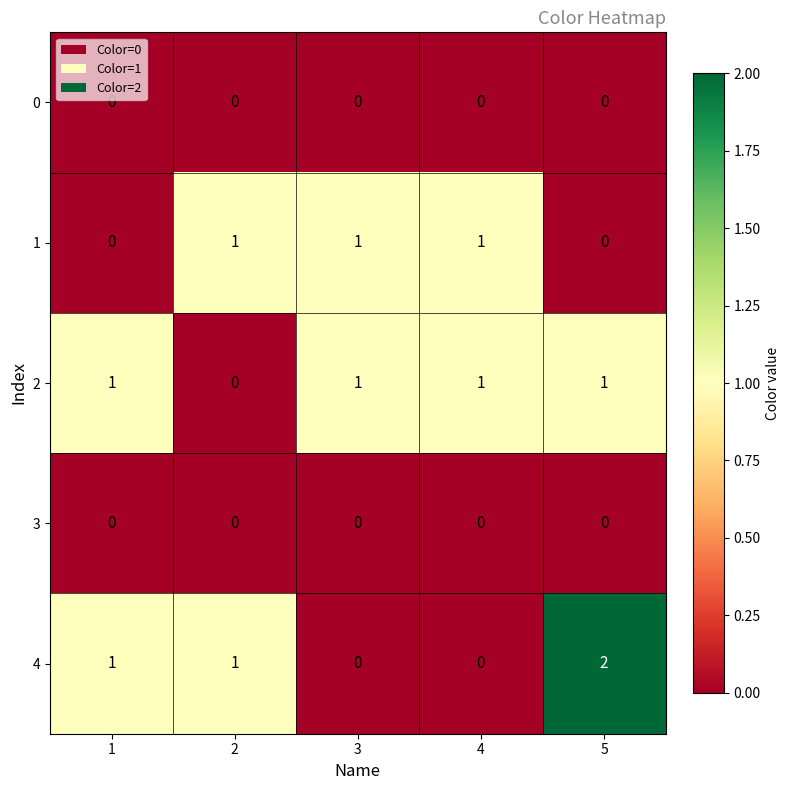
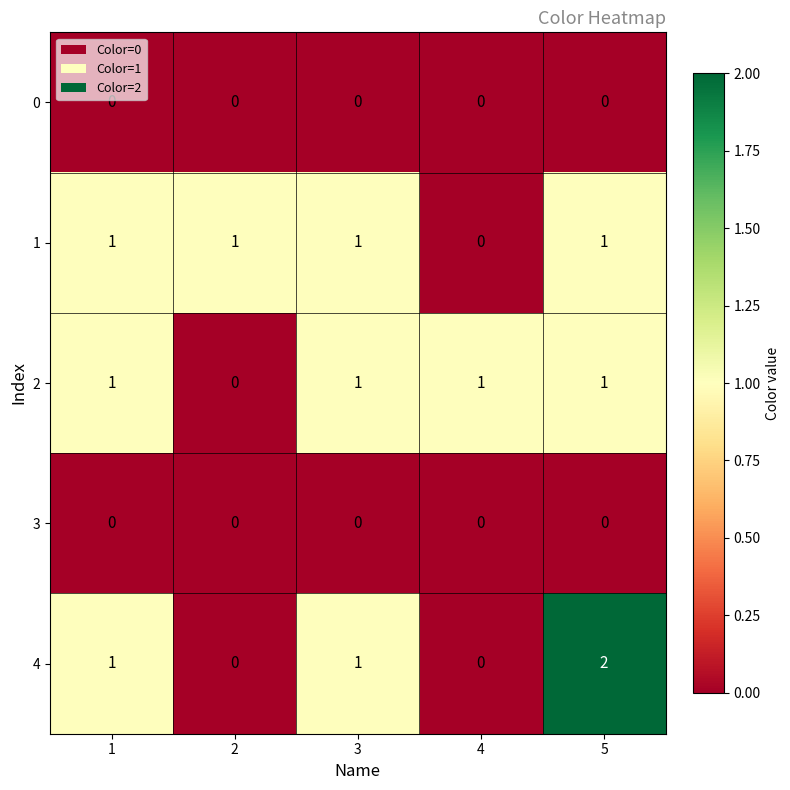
1, 1: 0 -> 1
1, 4: 1 -> 0
1, 5: 0 -> 1
4, 2: 1 -> 0
4, 3: 0 -> 1
